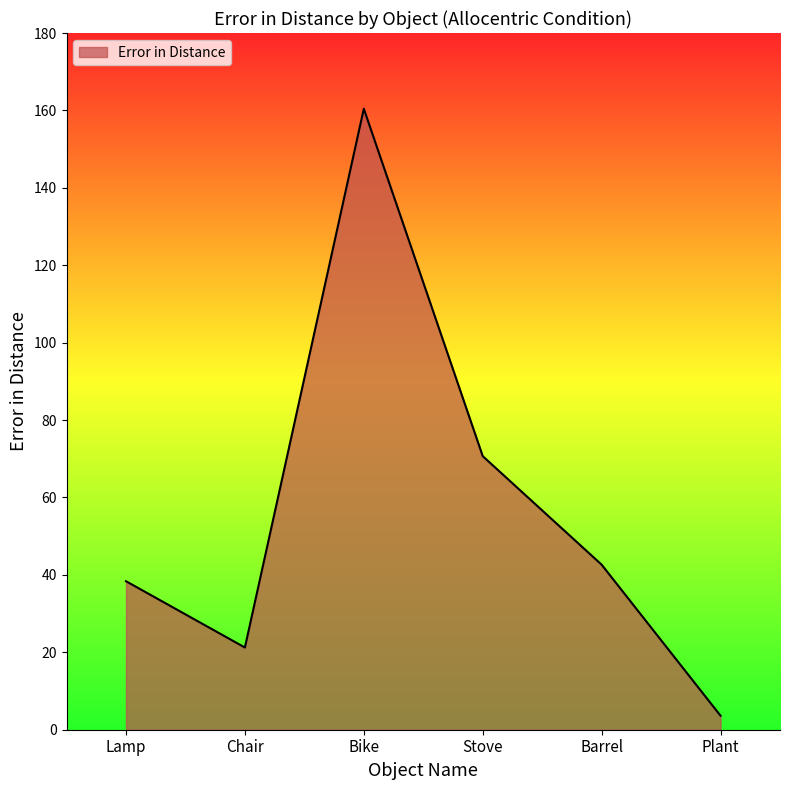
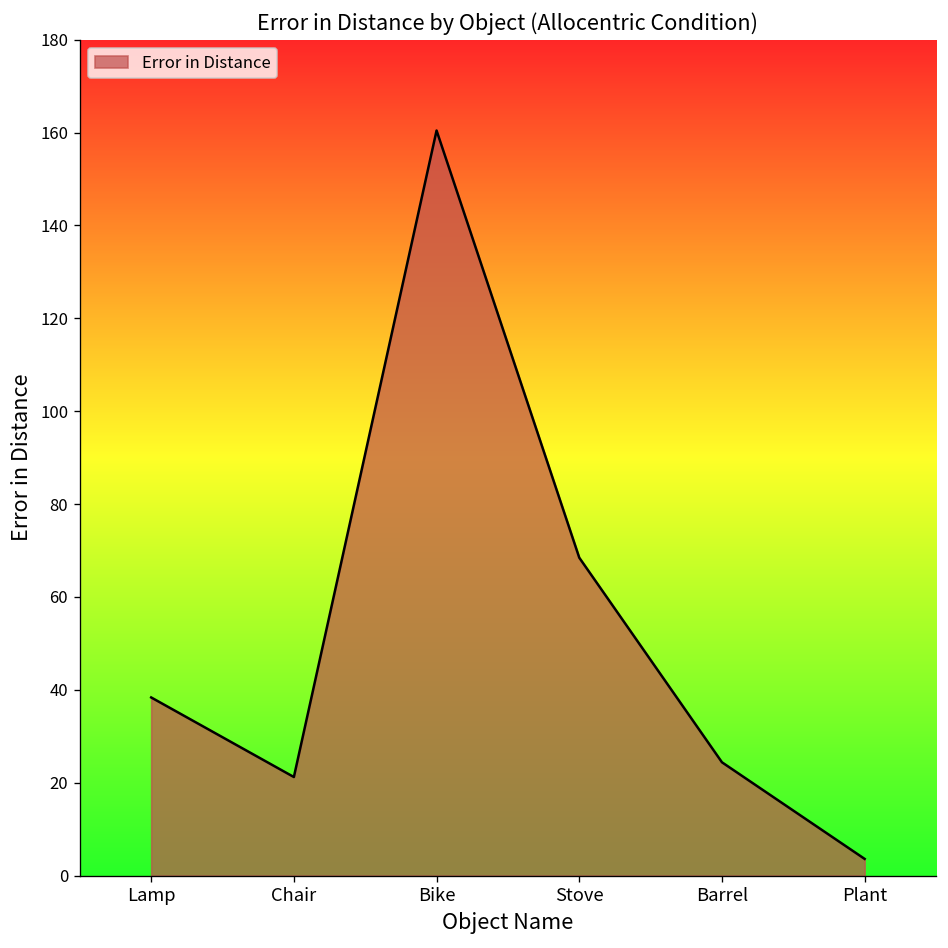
Stove: 71 -> 68
Barrel: 43 -> 24
